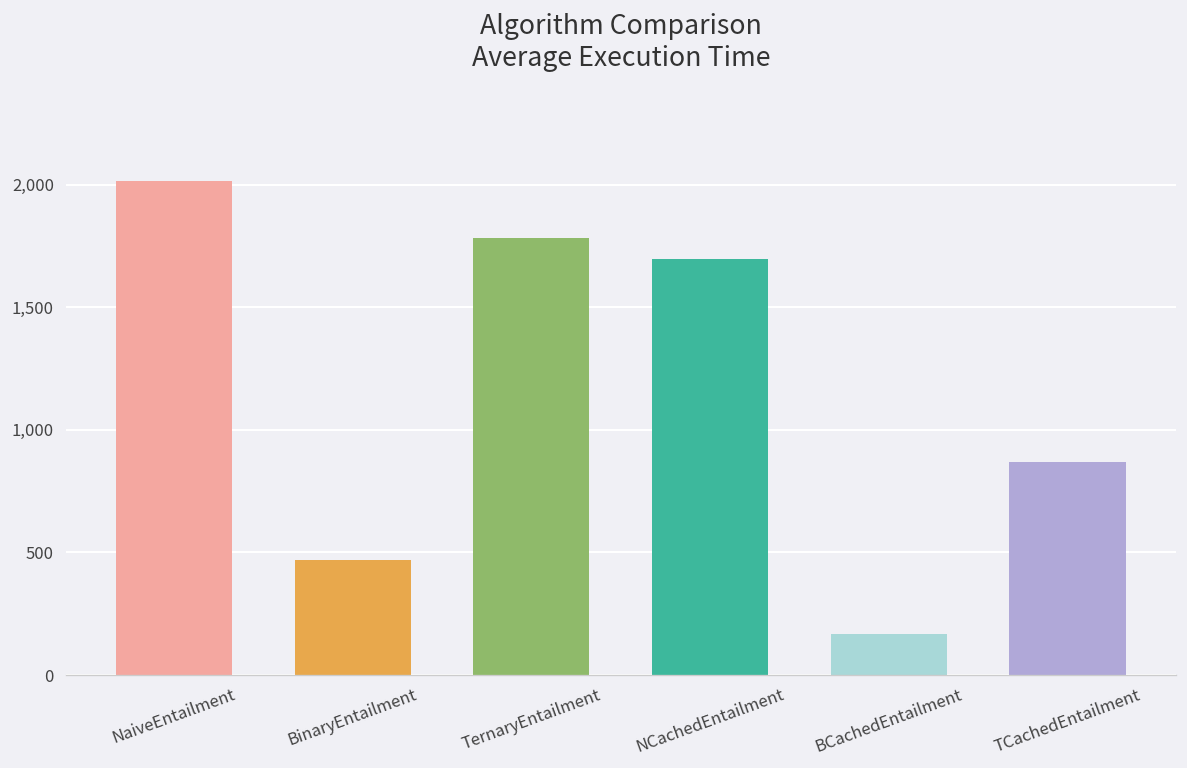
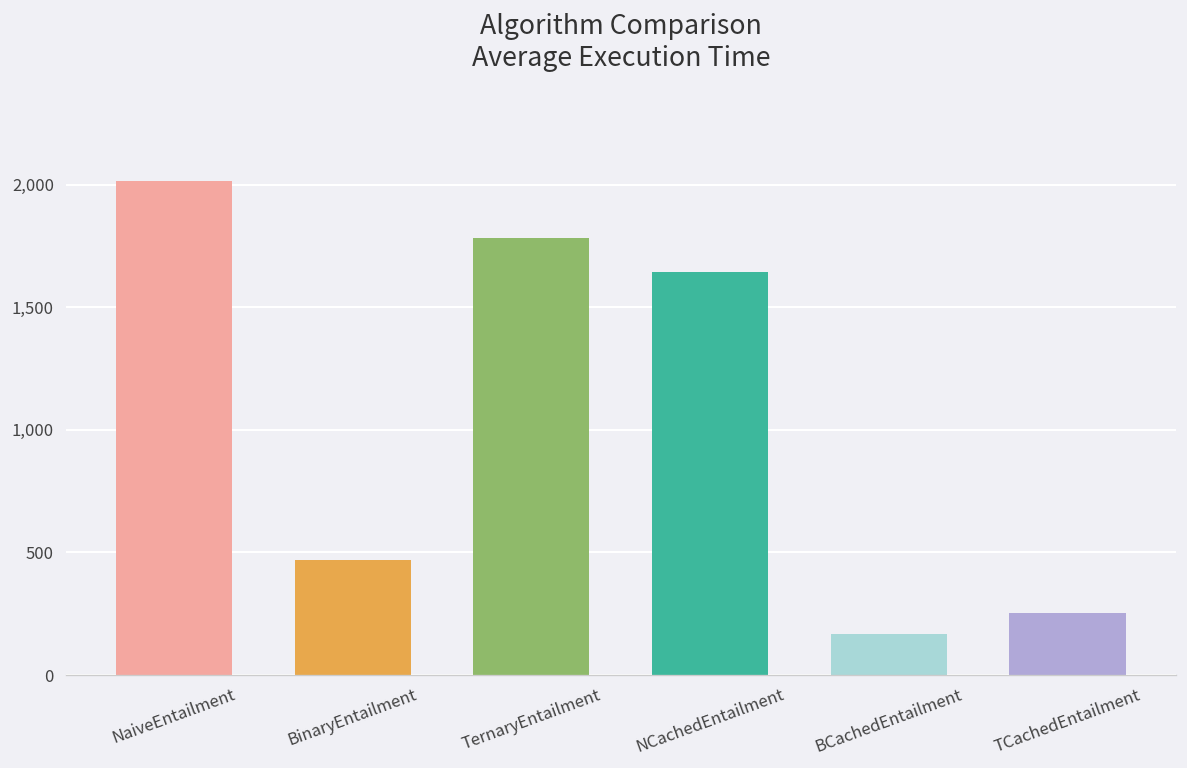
NCachedEntailment: 1,700 -> 1,640
TCachedEntailment: 870 -> 250
